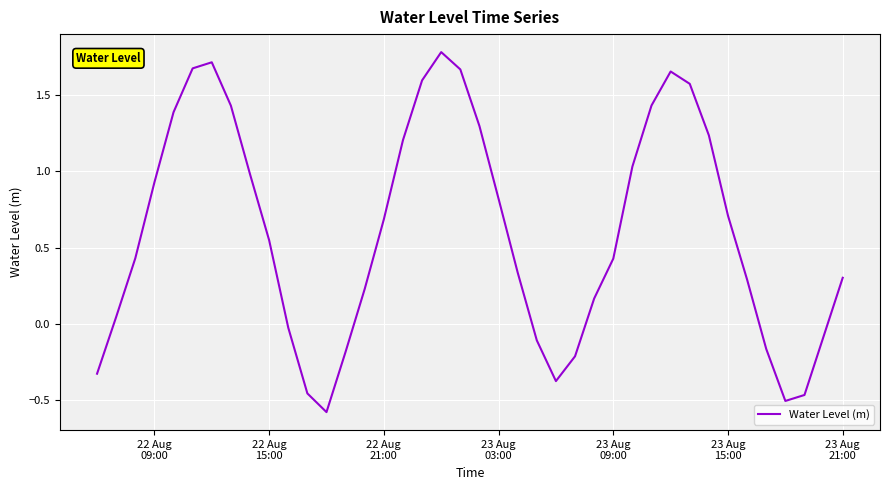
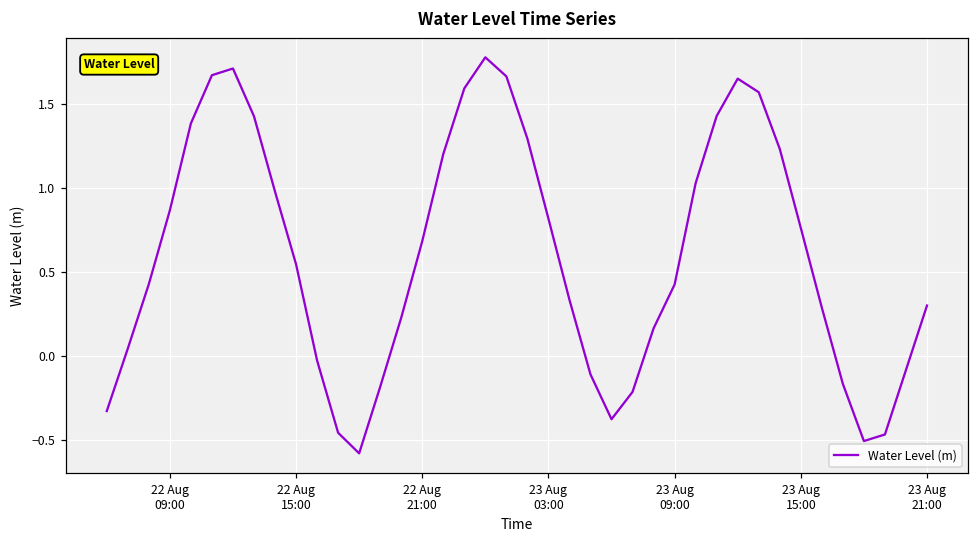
22 Aug 09:00: 0.93 -> 0.87
23 Aug 15:00: 0.71 -> 0.76
